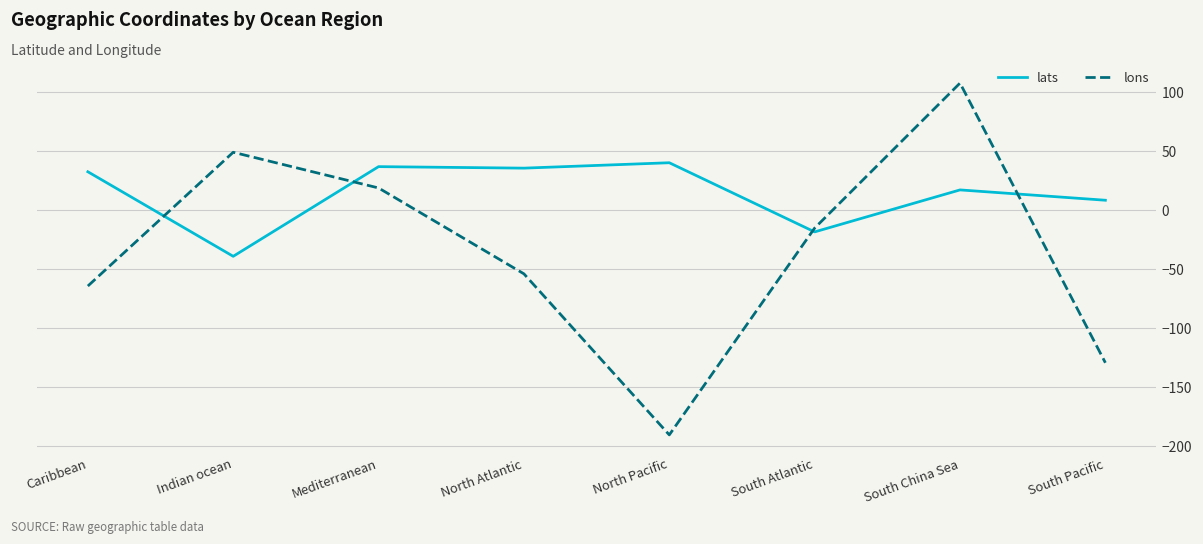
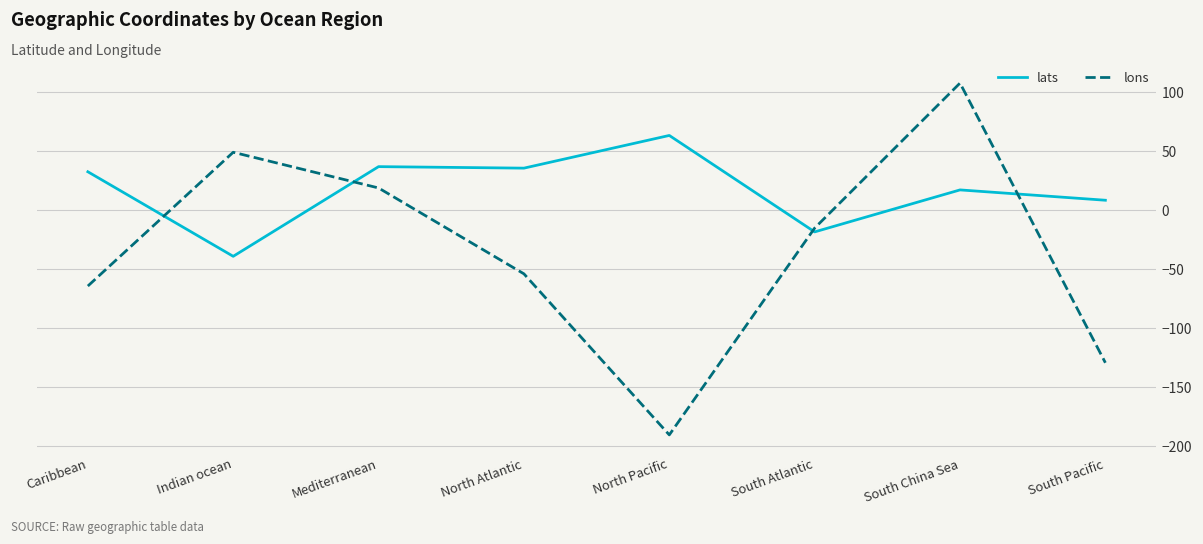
lats, North Pacific: 40 -> 63
